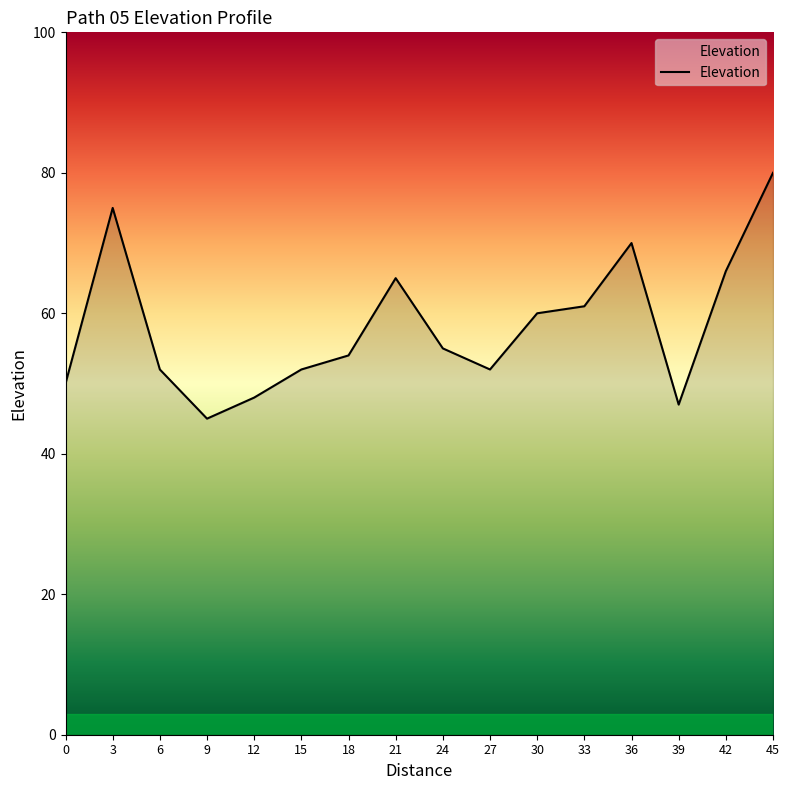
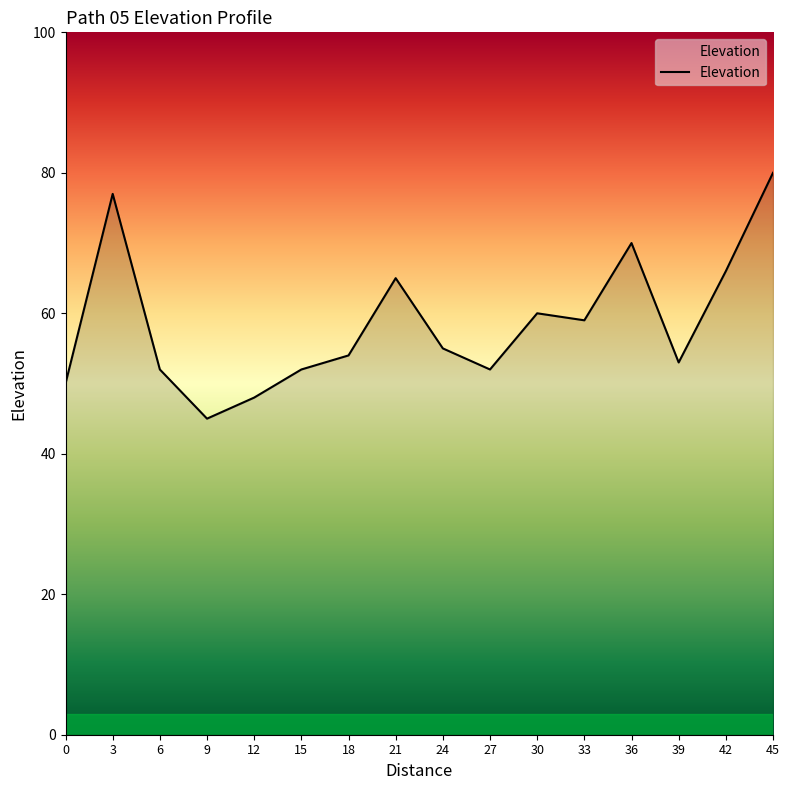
3: 75 -> 77
33: 61 -> 59
39: 47 -> 53
